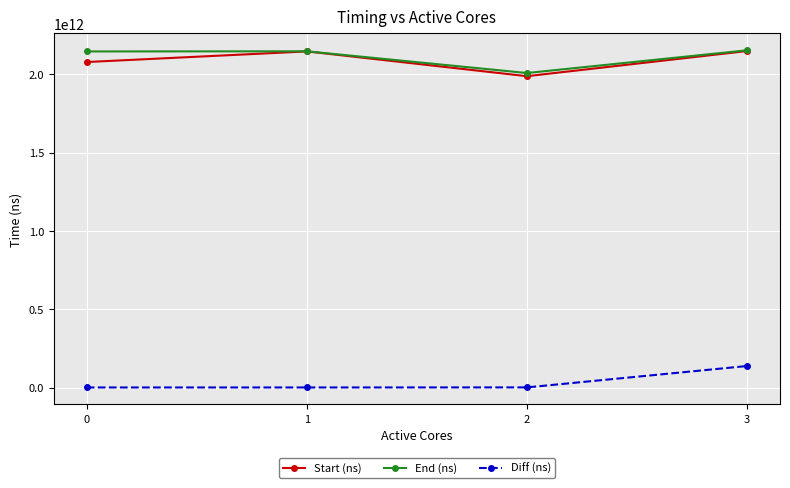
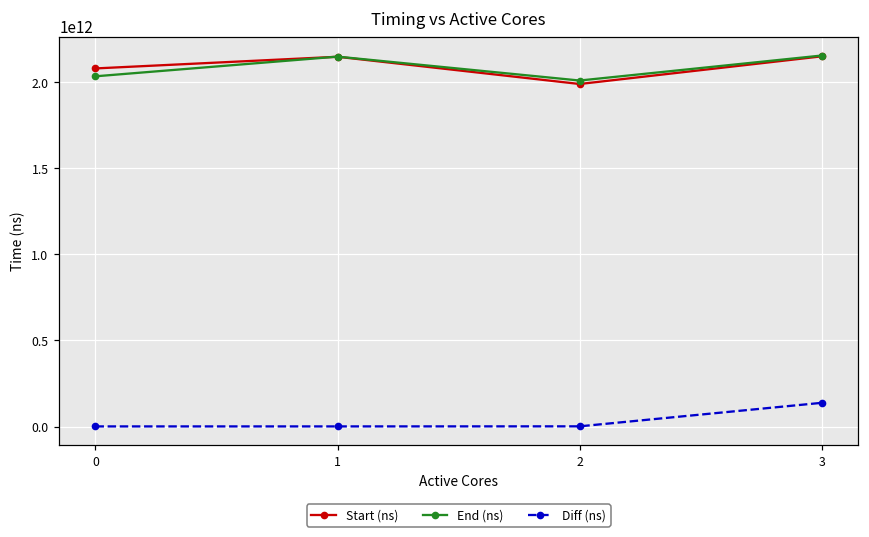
End (ns), 0: 2150000000000 -> 2030000000000
